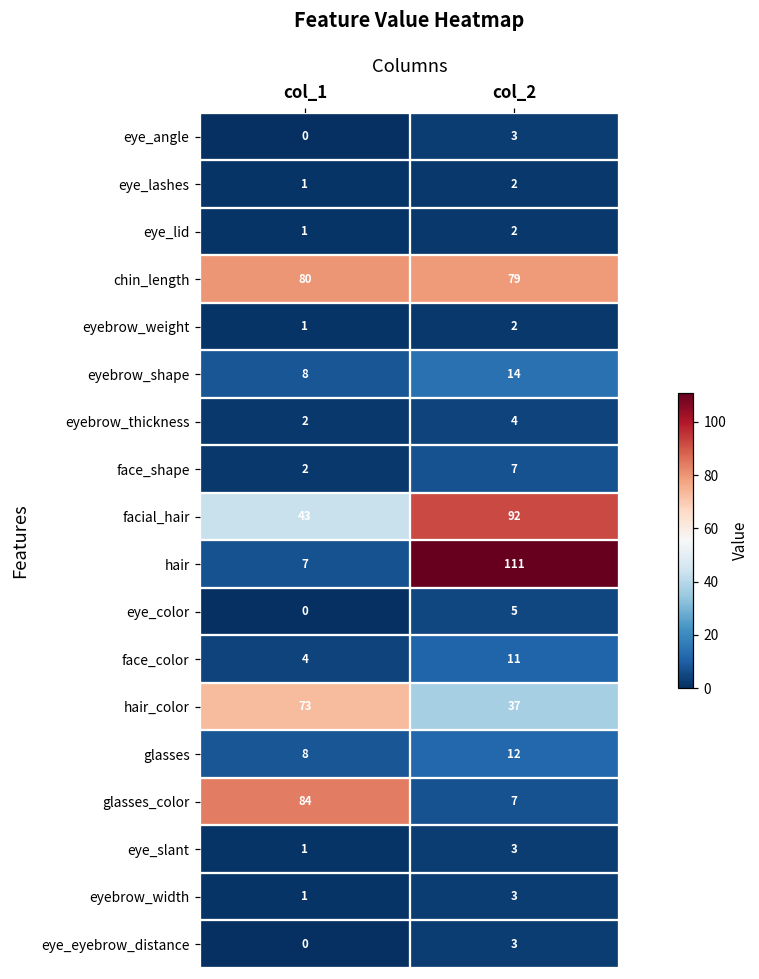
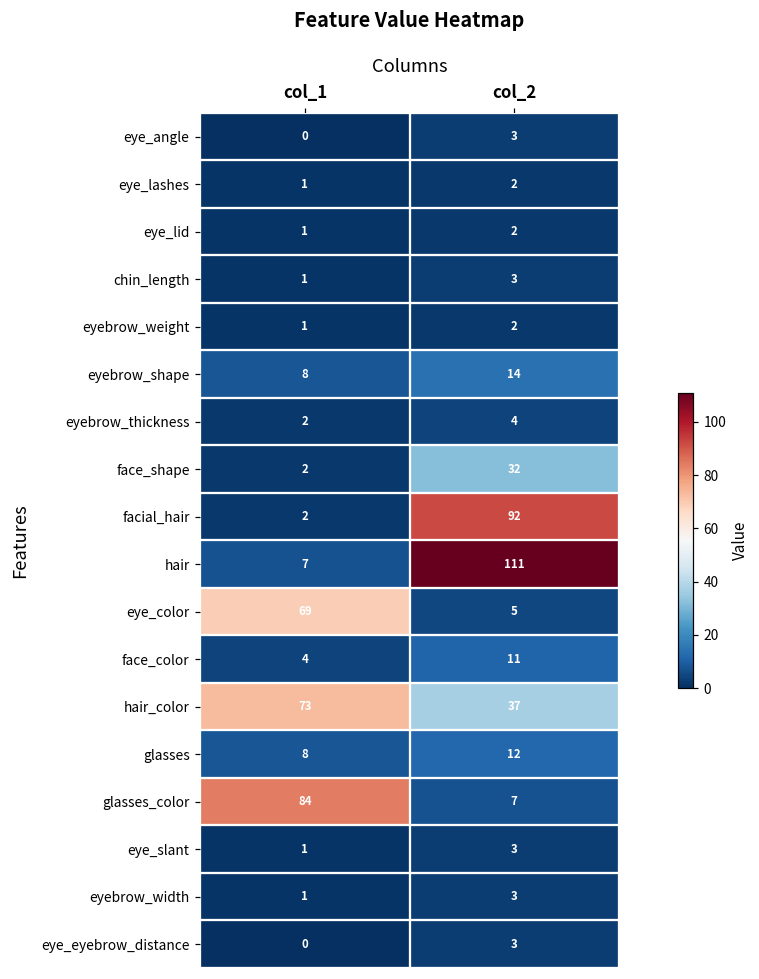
chin_length, col_1: 80 -> 1
chin_length, col_2: 79 -> 3
face_shape, col_2: 7 -> 32
facial_hair, col_1: 43 -> 2
eye_color, col_1: 0 -> 69
